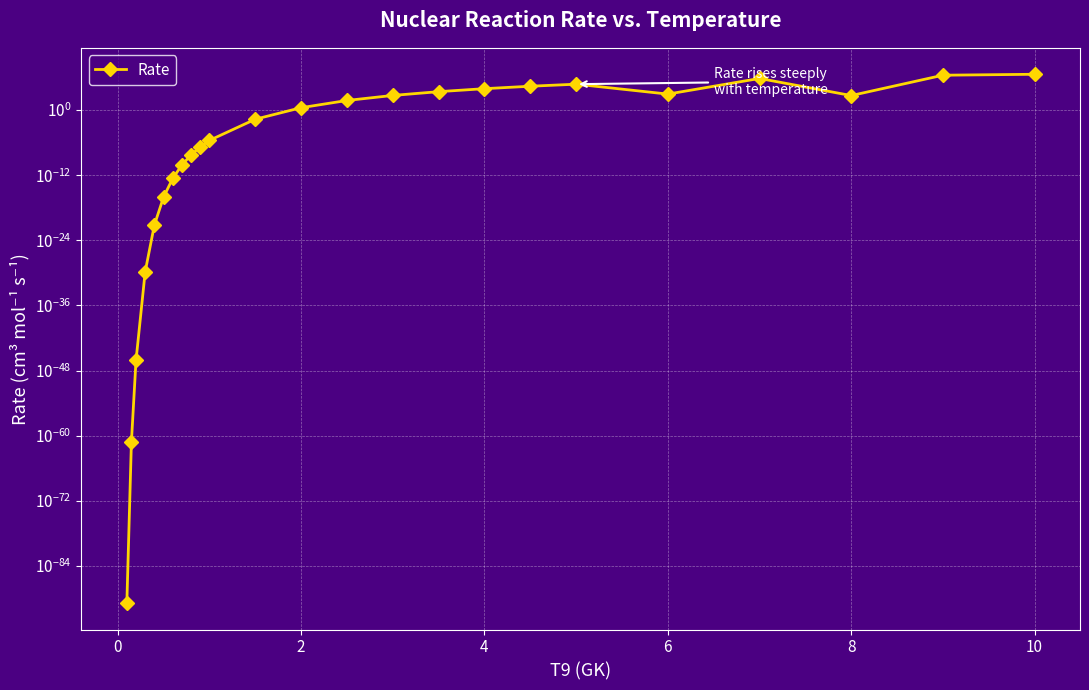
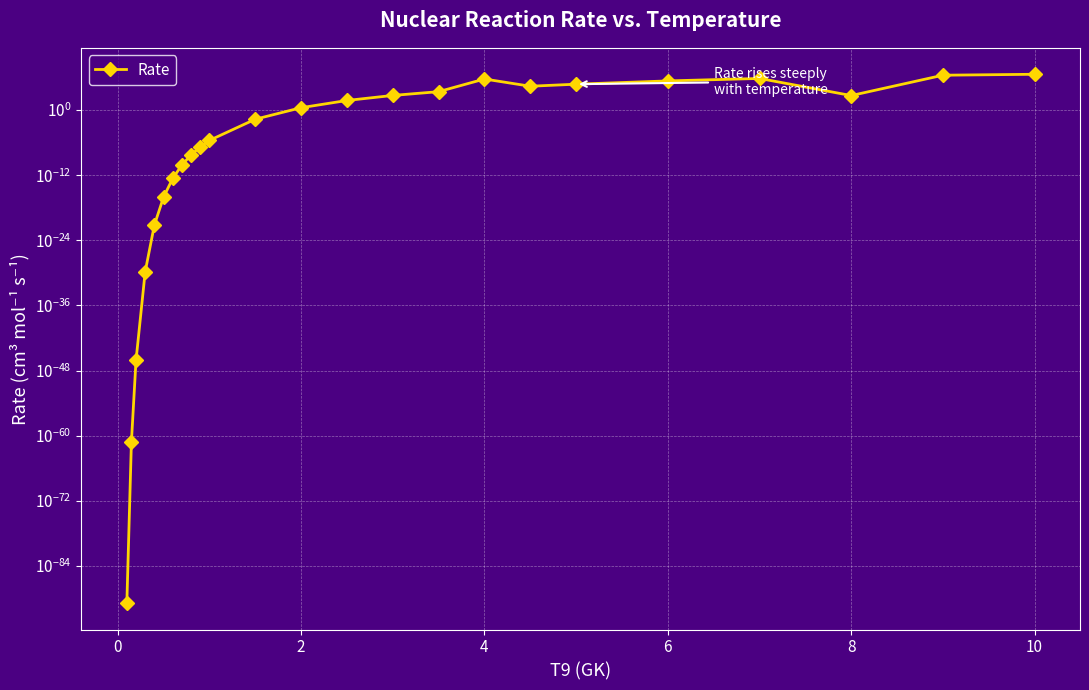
4: 10000 -> 1000000
6: 1000 -> 0
